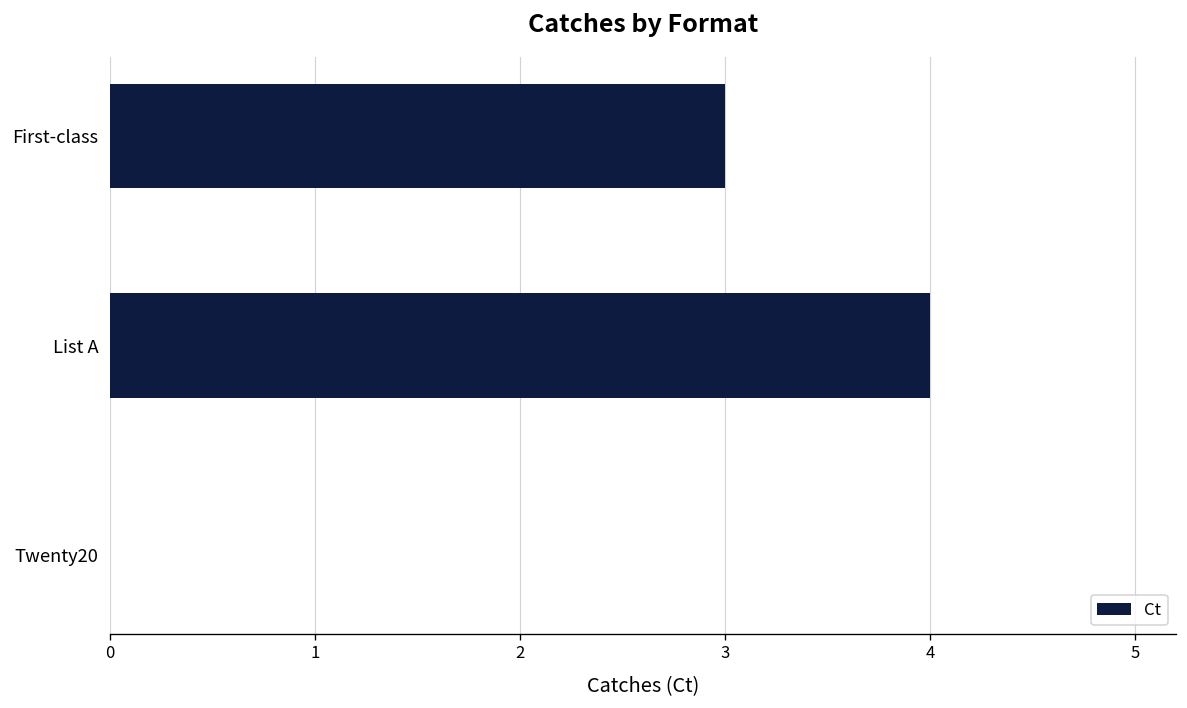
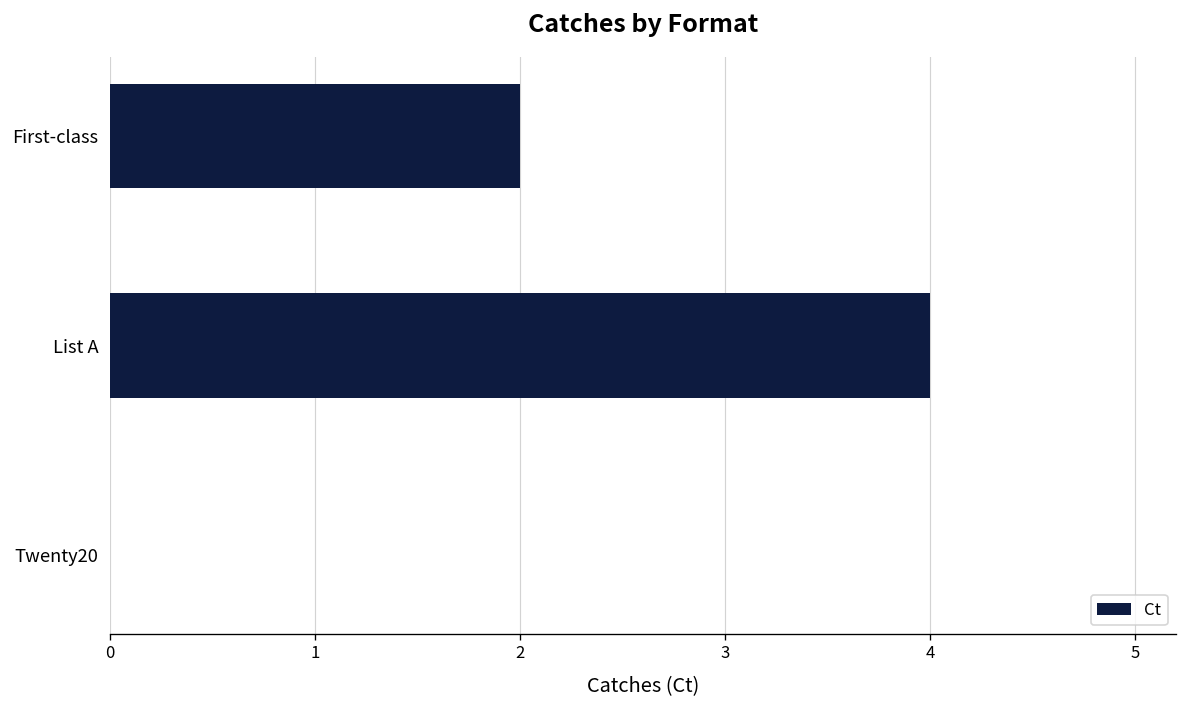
First-class: 3 -> 2
